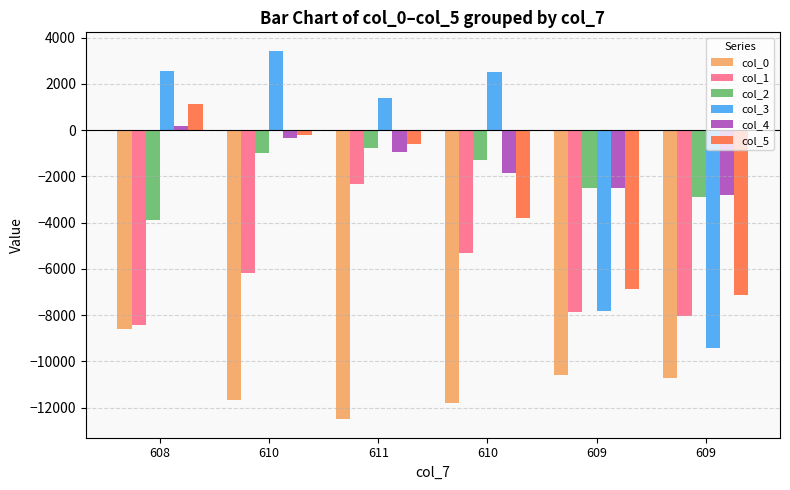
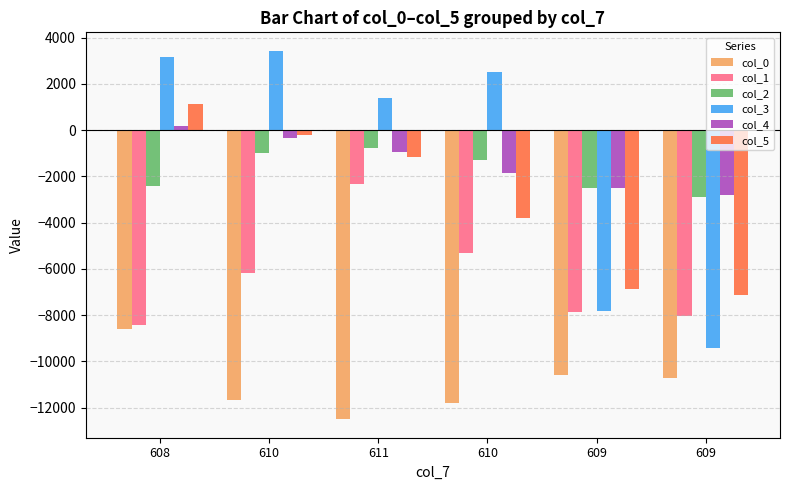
col_2, 608: -3900 -> -2400
col_3, 608: 2600 -> 3200
col_5, 611: -600 -> -1200
